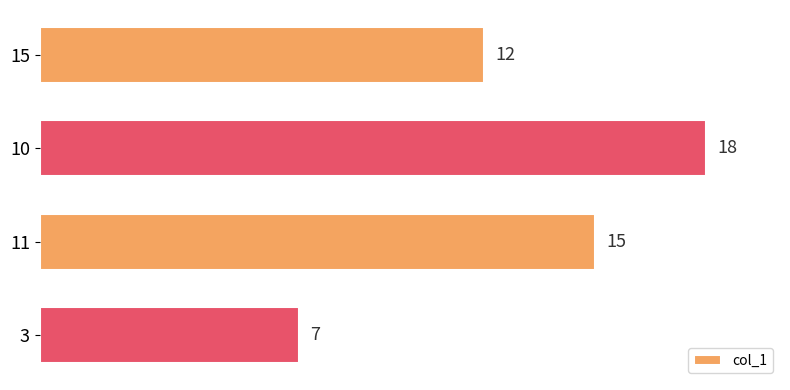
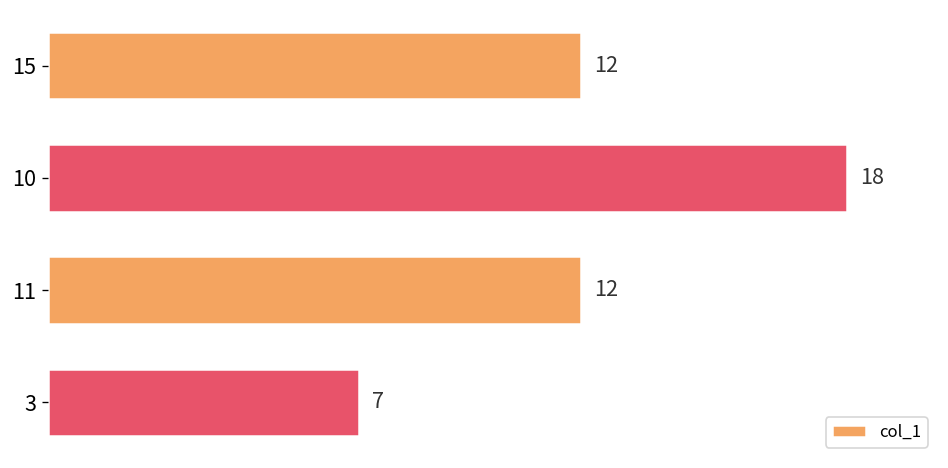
11: 15 -> 12
